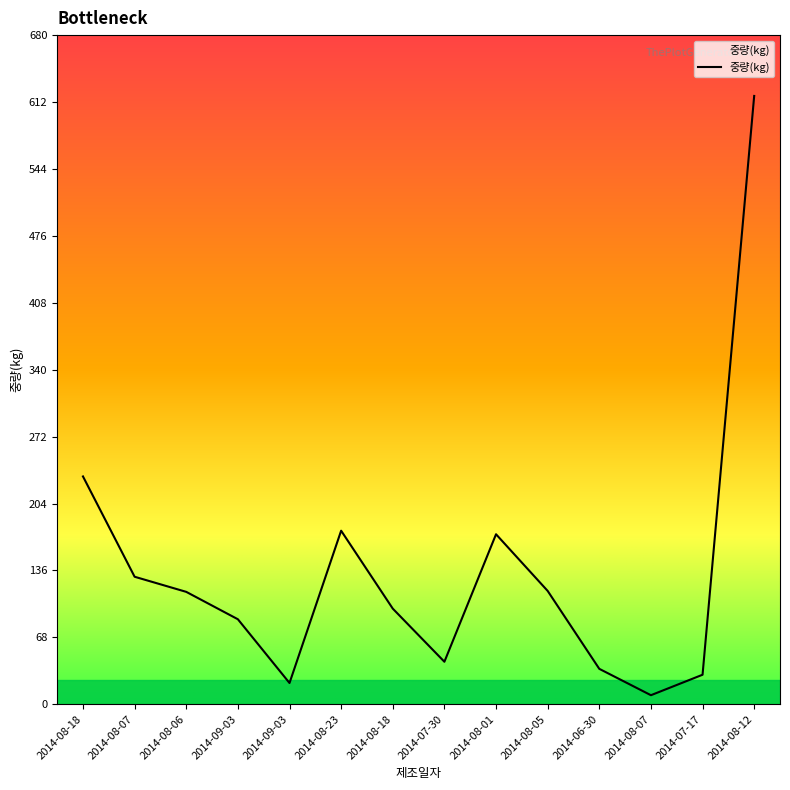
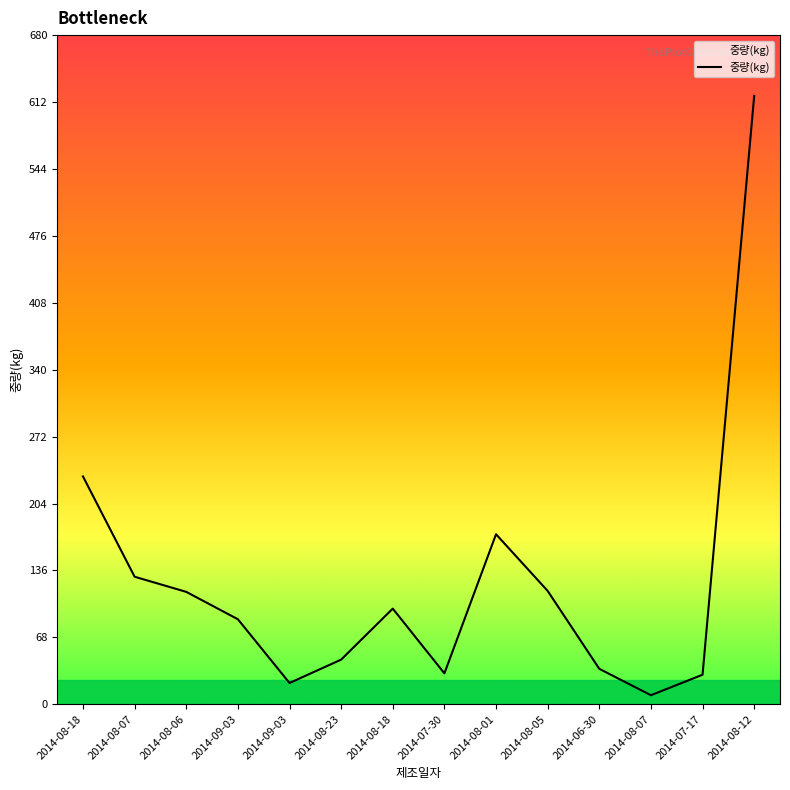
2014-08-23: 180 -> 50
2014-07-30: 40 -> 30
